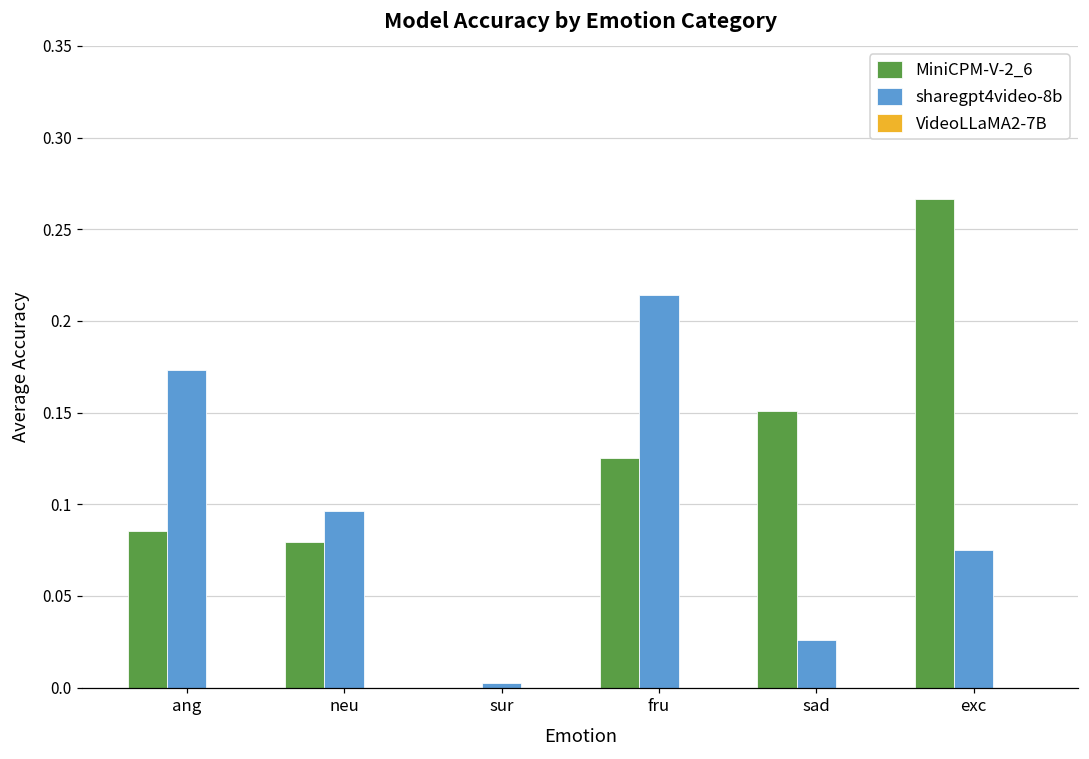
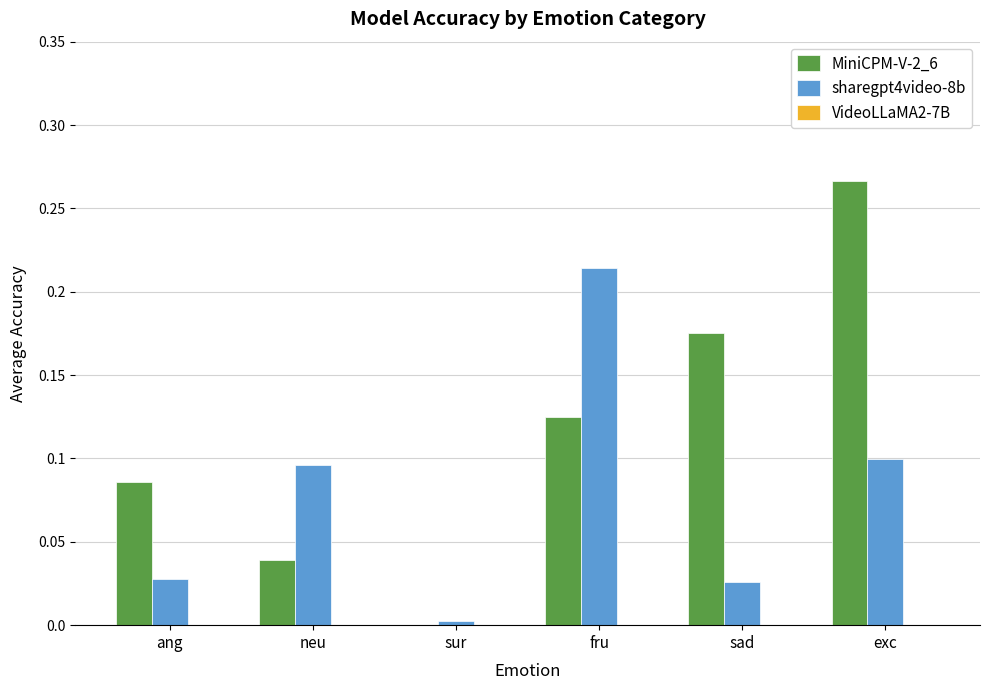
sharegpt4video-8b, ang: 0.173 -> 0.028
MiniCPM-V-2_6, neu: 0.079 -> 0.039
MiniCPM-V-2_6, sad: 0.151 -> 0.175
sharegpt4video-8b, exc: 0.075 -> 0.100
